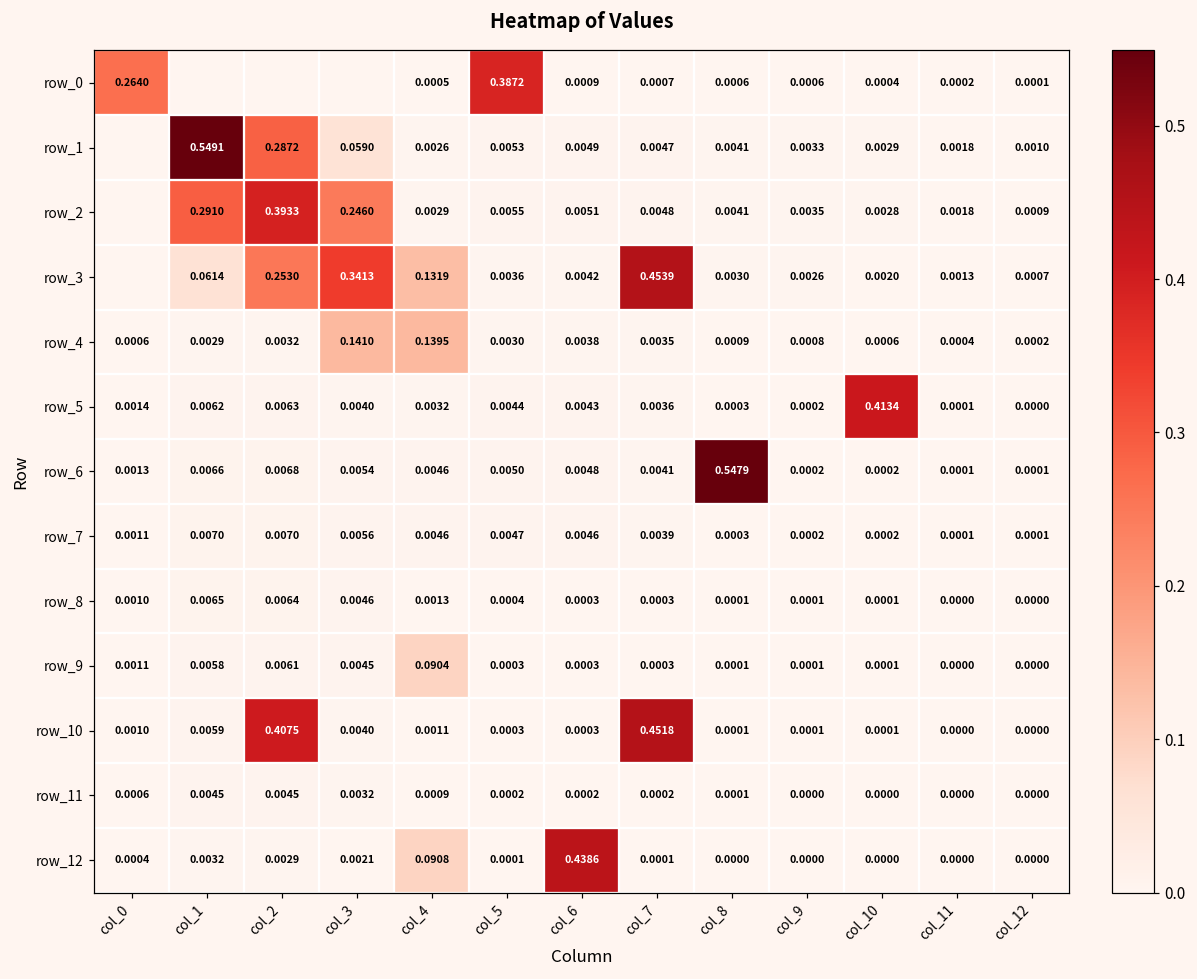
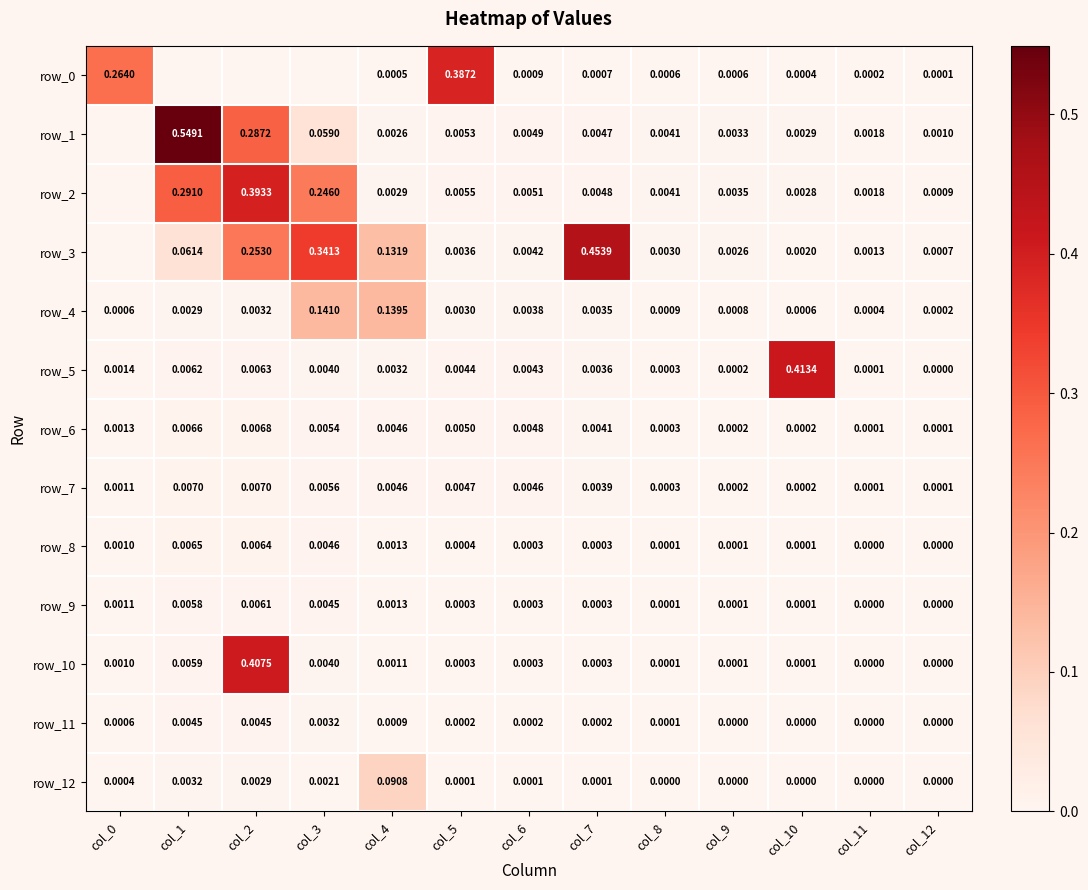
row_6, col_8: 0.5479 -> 0.0003
row_9, col_4: 0.0904 -> 0.0013
row_10, col_7: 0.4518 -> 0.0003
row_12, col_6: 0.4386 -> 0.0001
